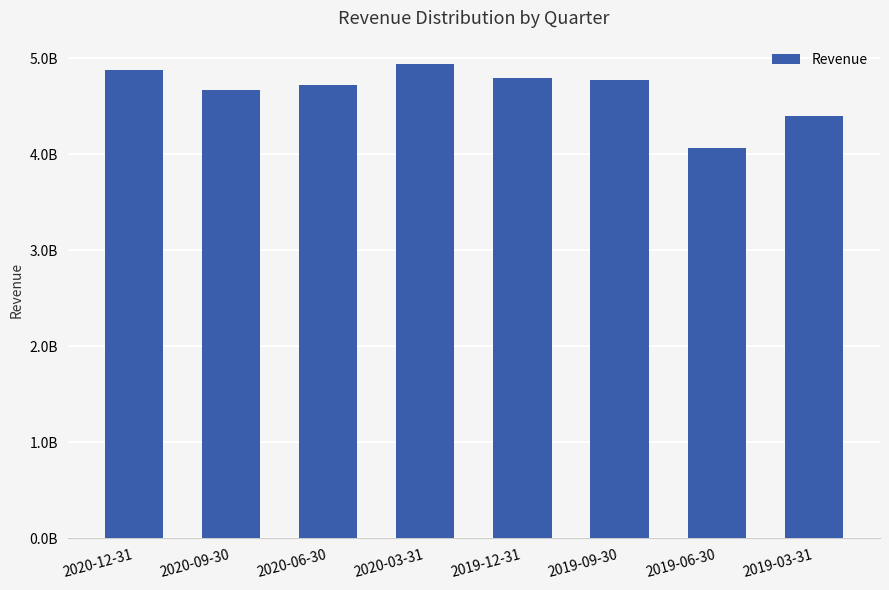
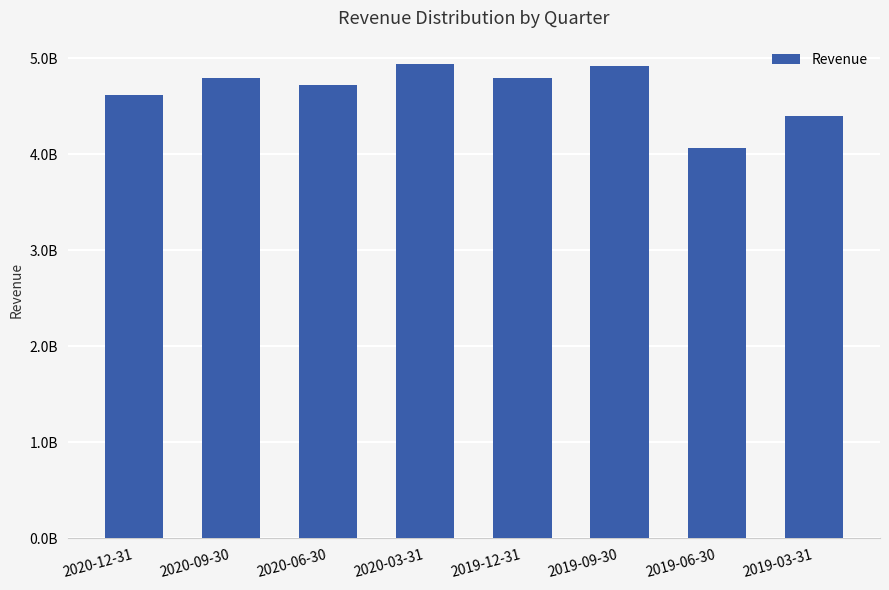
2020-12-31: 4900000000 -> 4600000000
2020-09-30: 4700000000 -> 4800000000
2019-09-30: 4800000000 -> 4900000000
